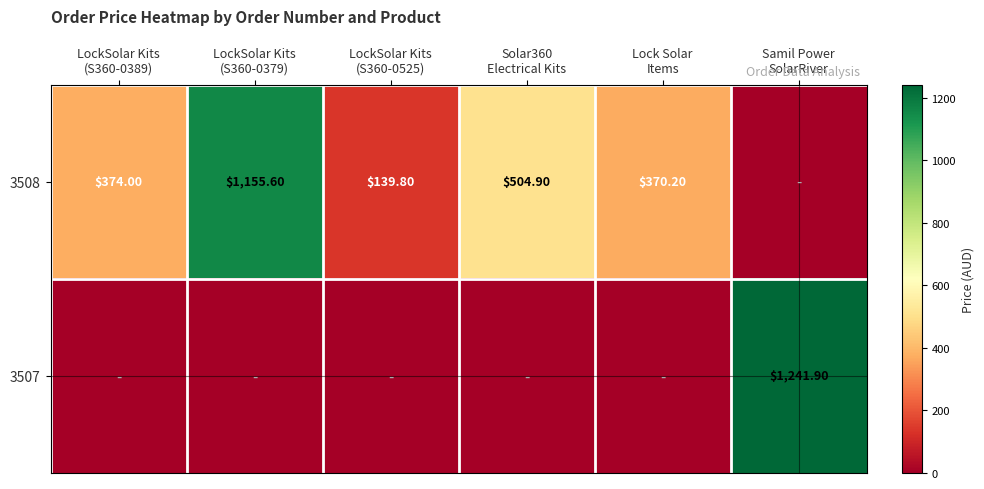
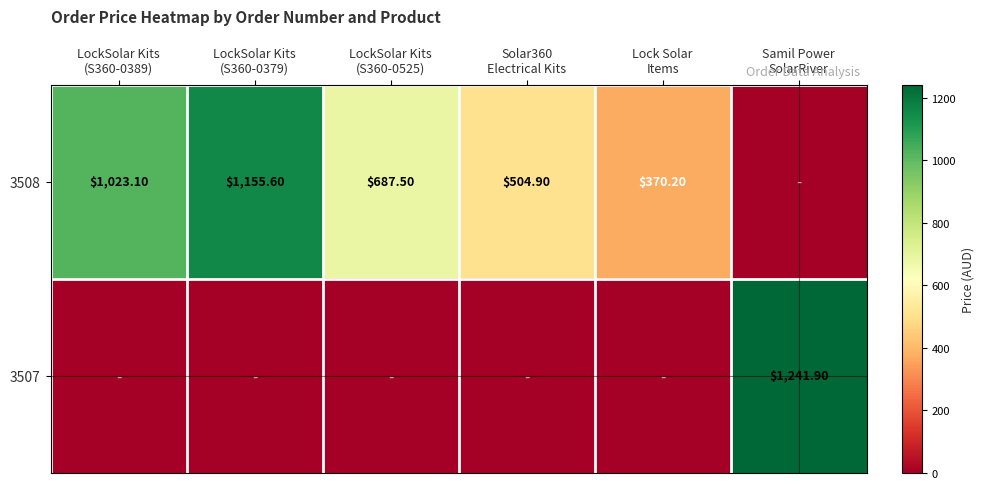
3508, LockSolar Kits (S360-0389): $374.00 -> $1,023.10
3508, LockSolar Kits (S360-0525): $139.80 -> $687.50
